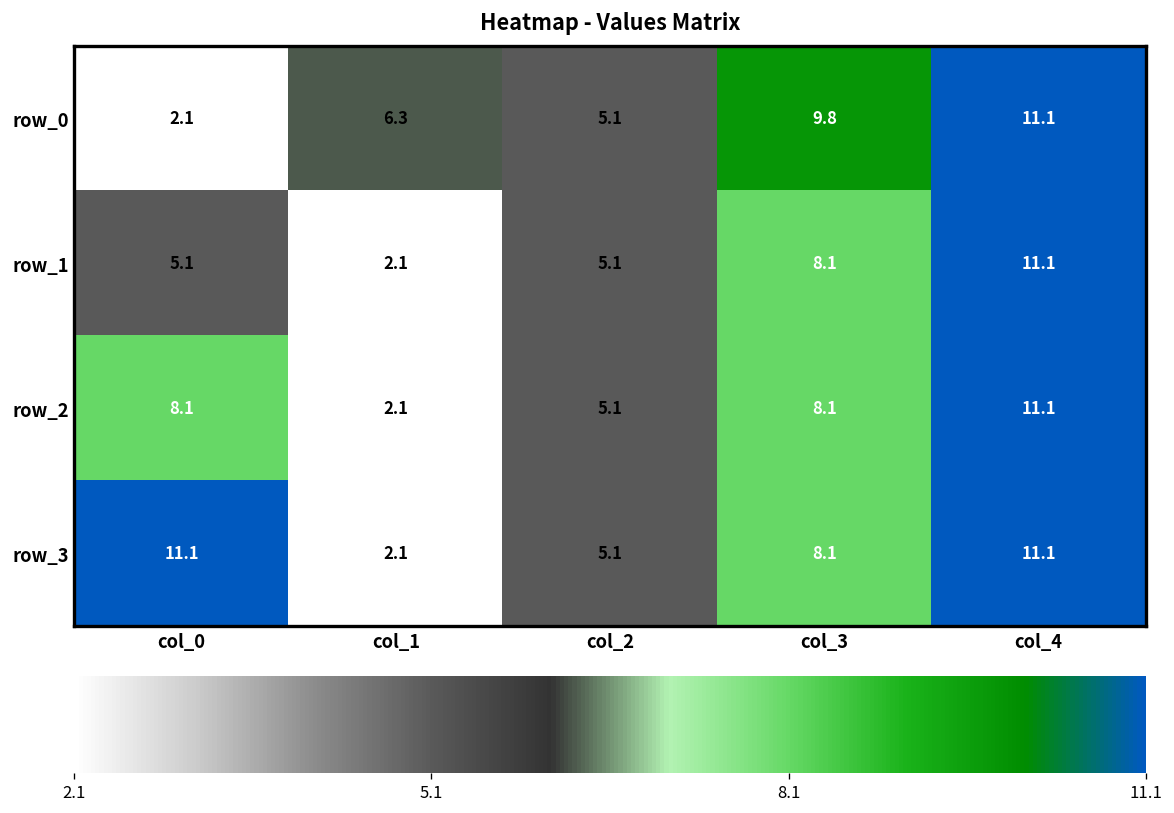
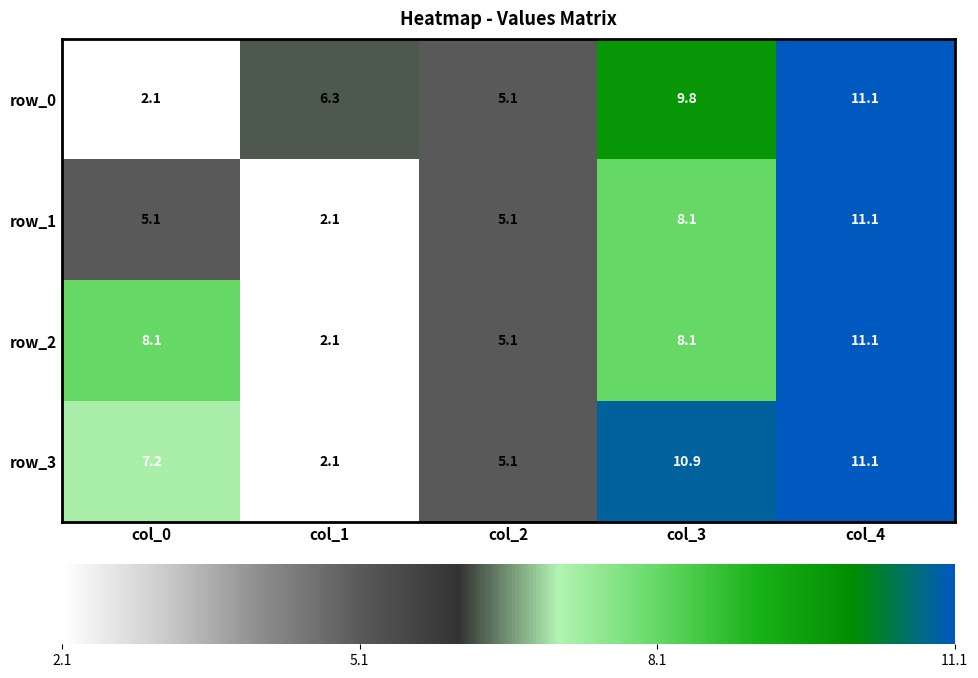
row_3, col_0: 11.1 -> 7.2
row_3, col_3: 8.1 -> 10.9
